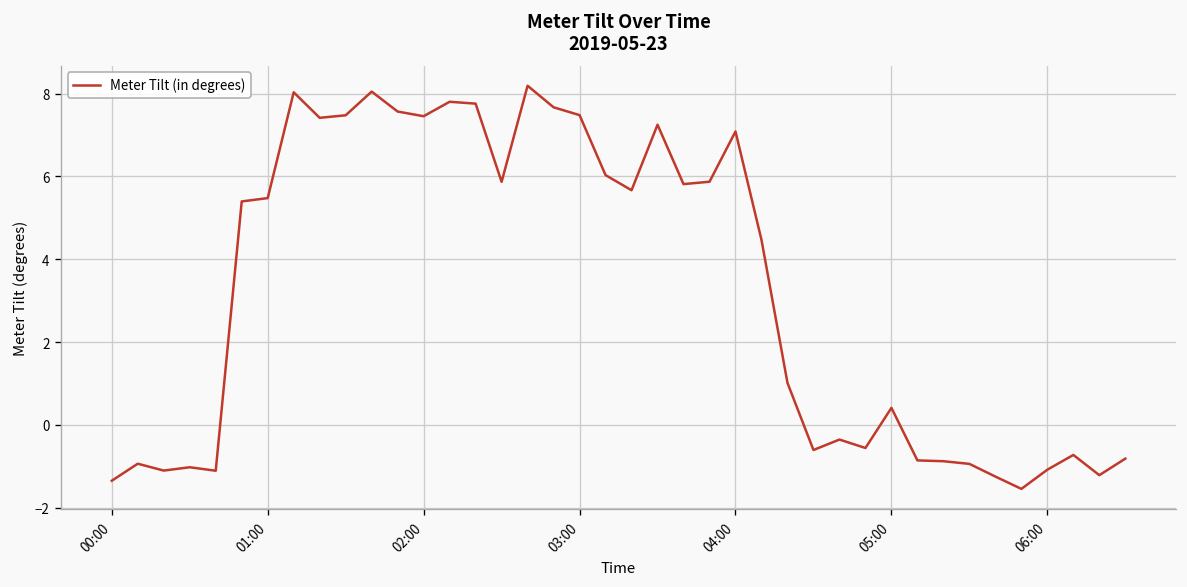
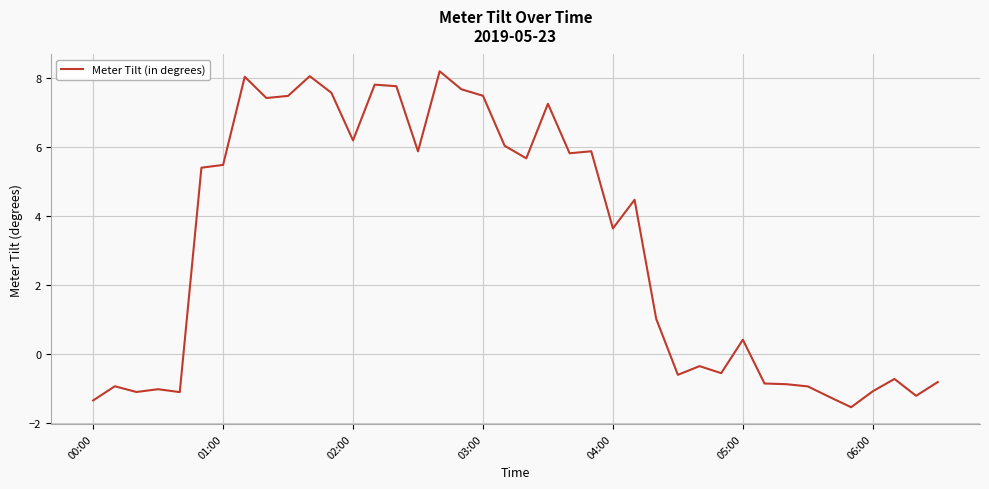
02:00: 7.5 -> 6.2
04:00: 7.1 -> 3.6
